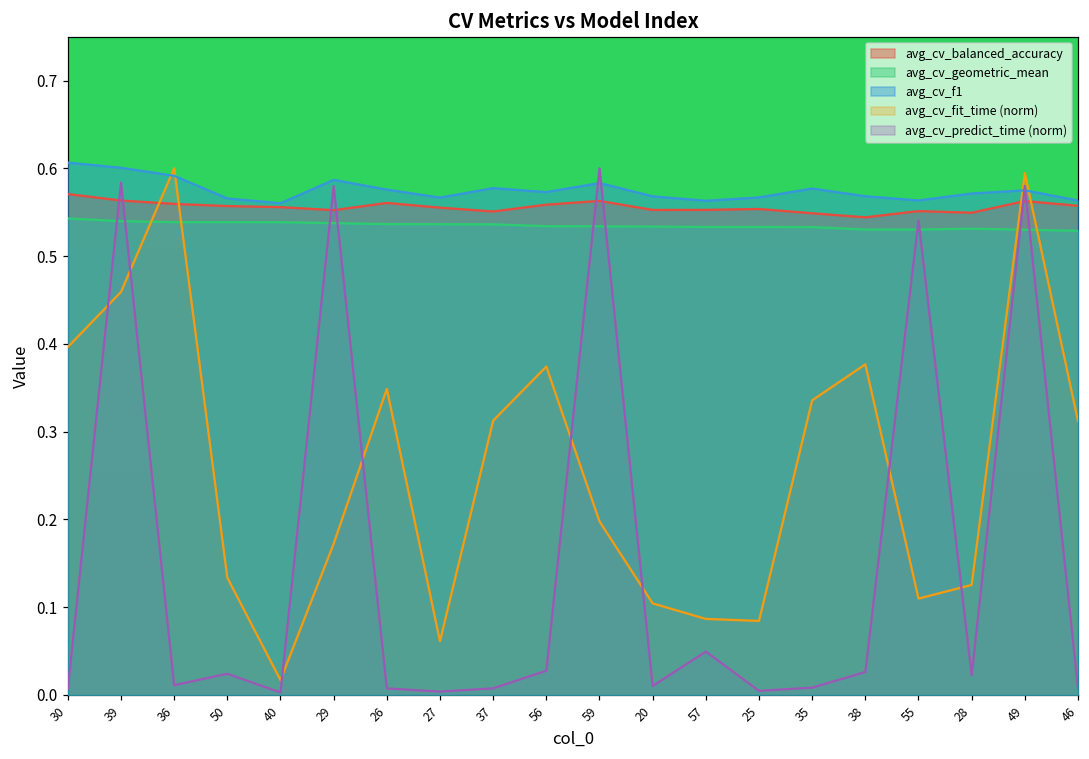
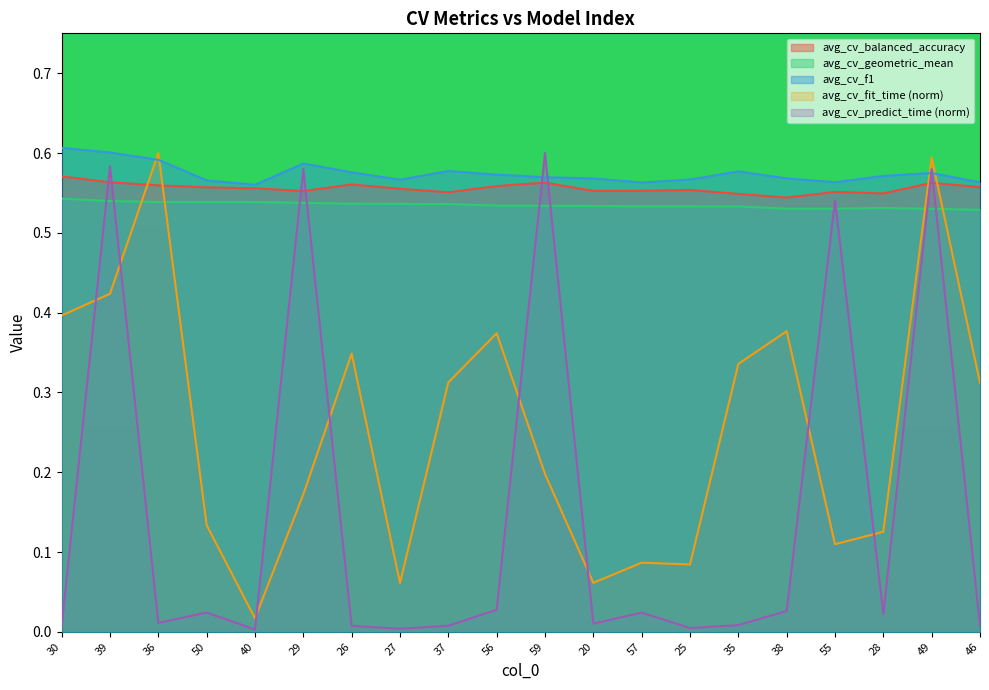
avg_cv_fit_time (norm), 39: 0.46 -> 0.42
avg_cv_f1, 59: 0.58 -> 0.57
avg_cv_fit_time (norm), 20: 0.10 -> 0.06
avg_cv_predict_time (norm), 57: 0.05 -> 0.02
